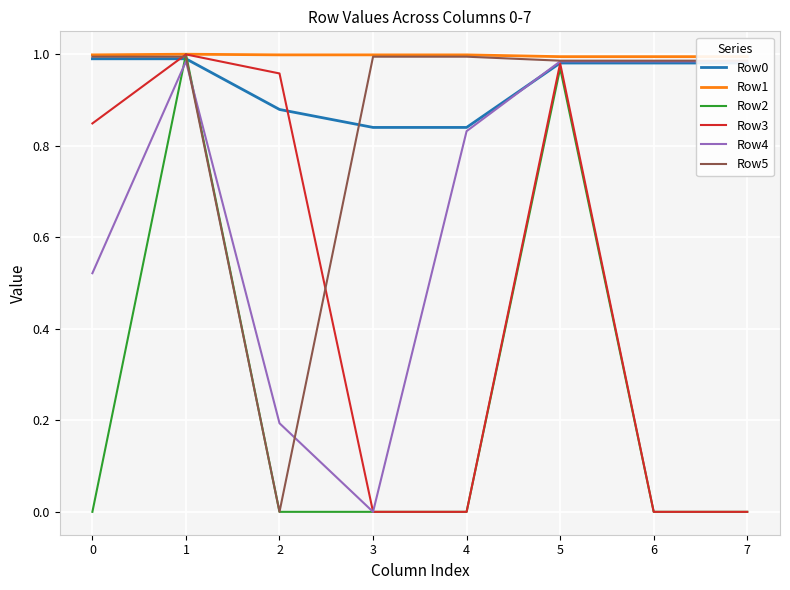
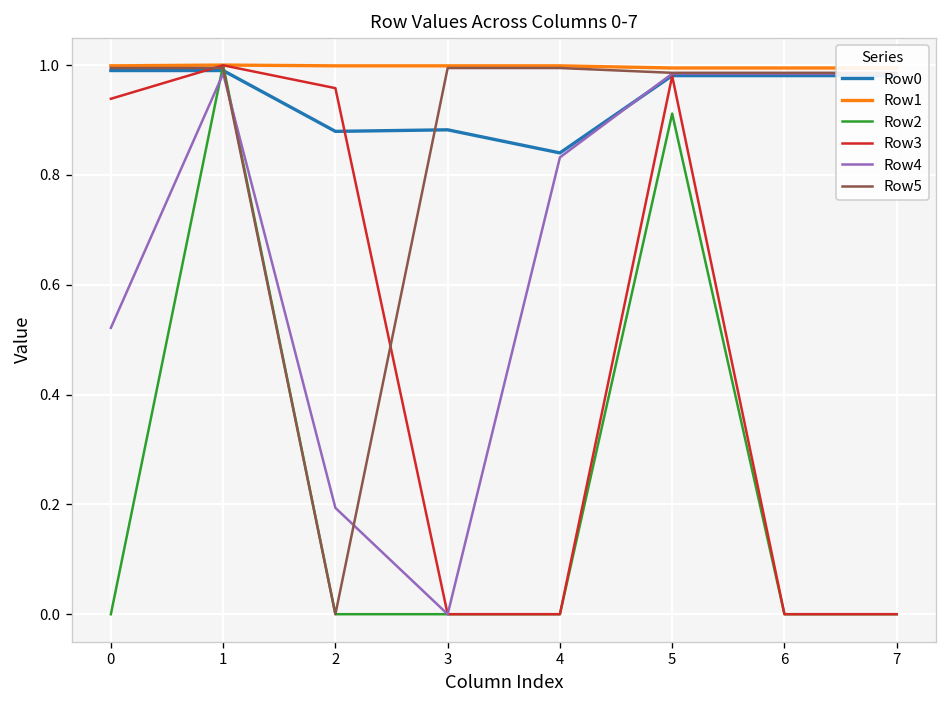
Row3, 0: 0.85 -> 0.94
Row0, 3: 0.84 -> 0.88
Row2, 5: 0.97 -> 0.91
